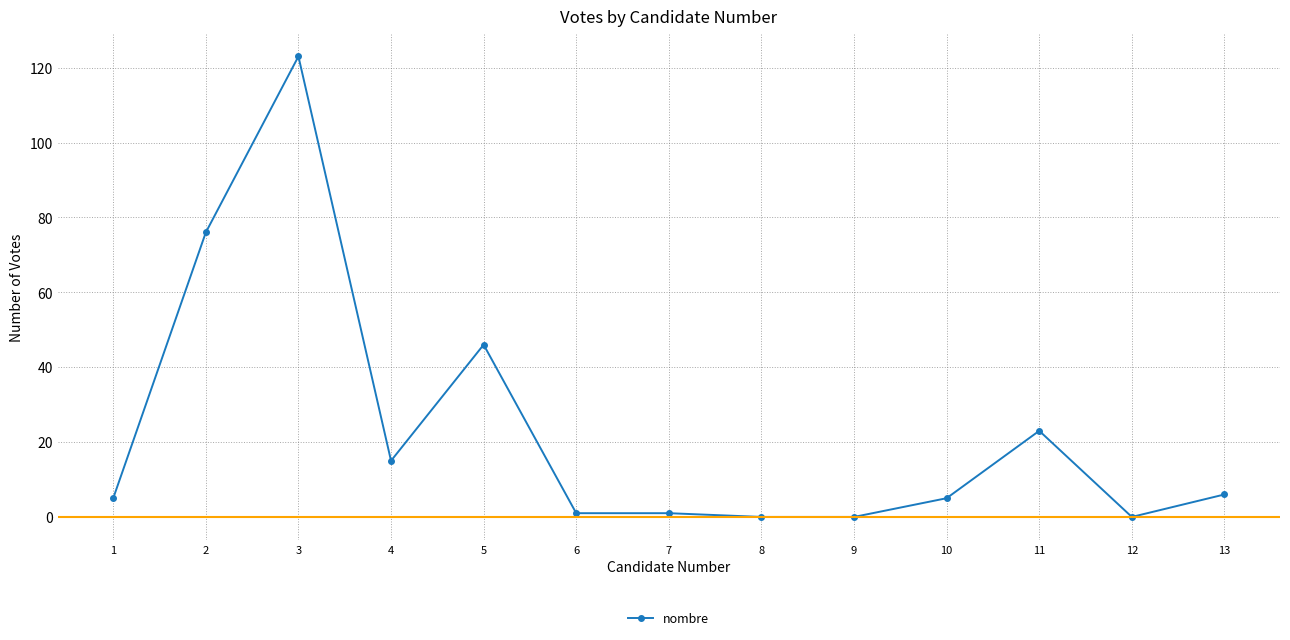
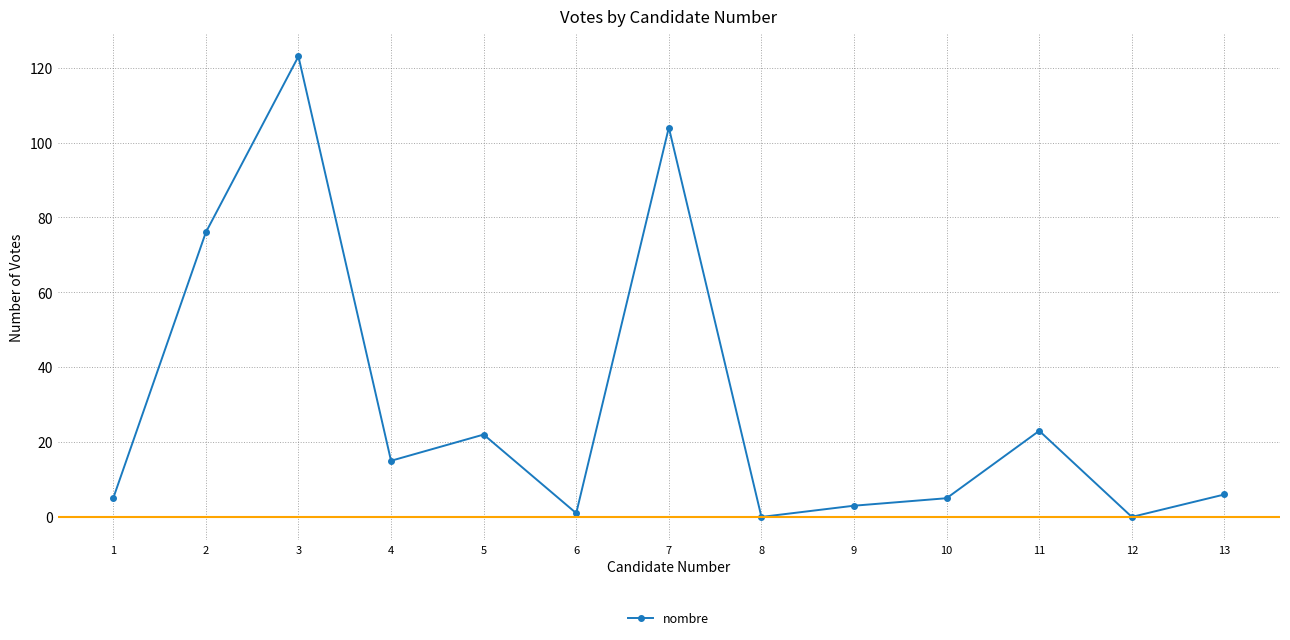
5: 46 -> 22
7: 1 -> 104
9: 0 -> 3
